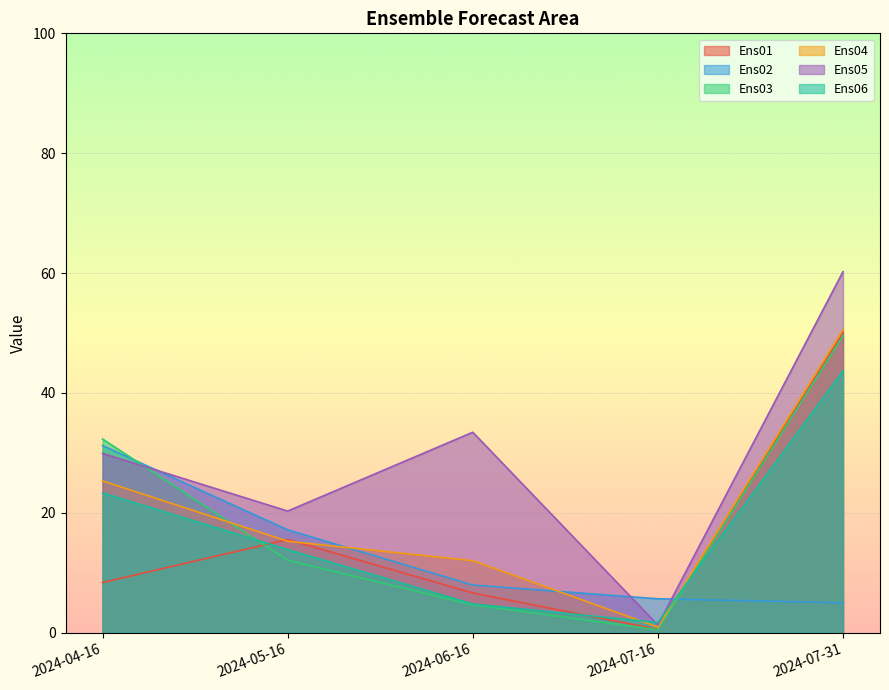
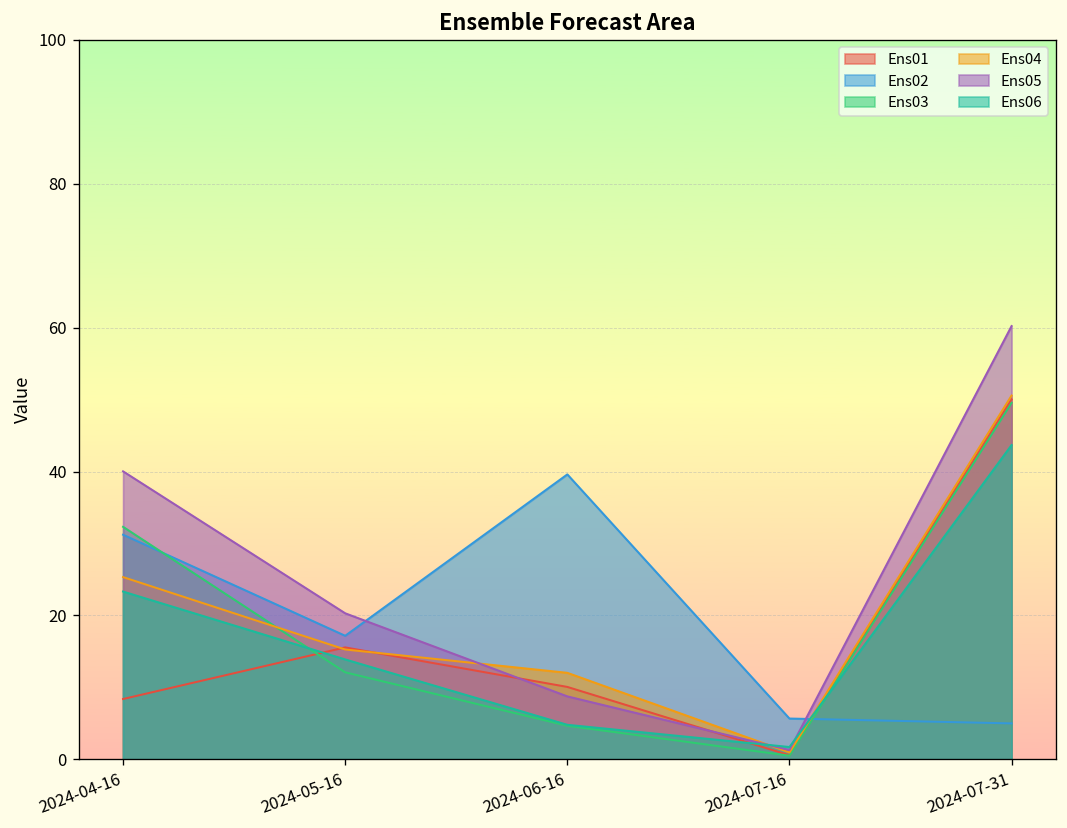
Ens05, 2024-04-16: 30 -> 40
Ens01, 2024-06-16: 7 -> 10
Ens02, 2024-06-16: 8 -> 40
Ens05, 2024-06-16: 33 -> 9
